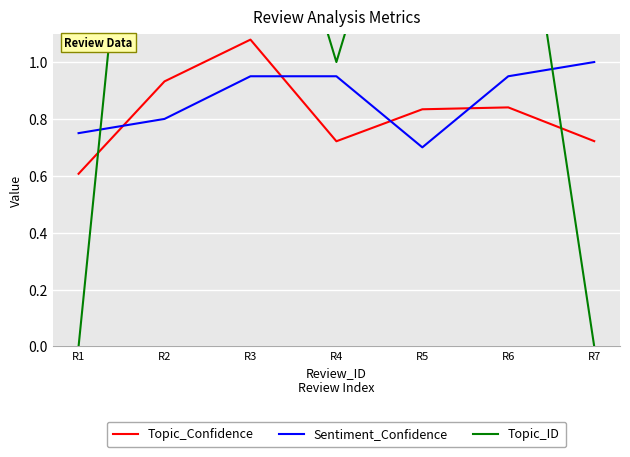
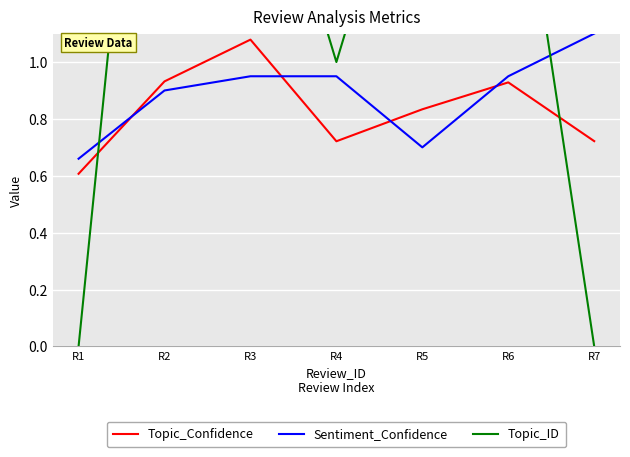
Sentiment_Confidence, R1: 0.75 -> 0.66
Sentiment_Confidence, R2: 0.8 -> 0.9
Topic_Confidence, R6: 0.84 -> 0.93
Sentiment_Confidence, R7: 1.0 -> 1.1
